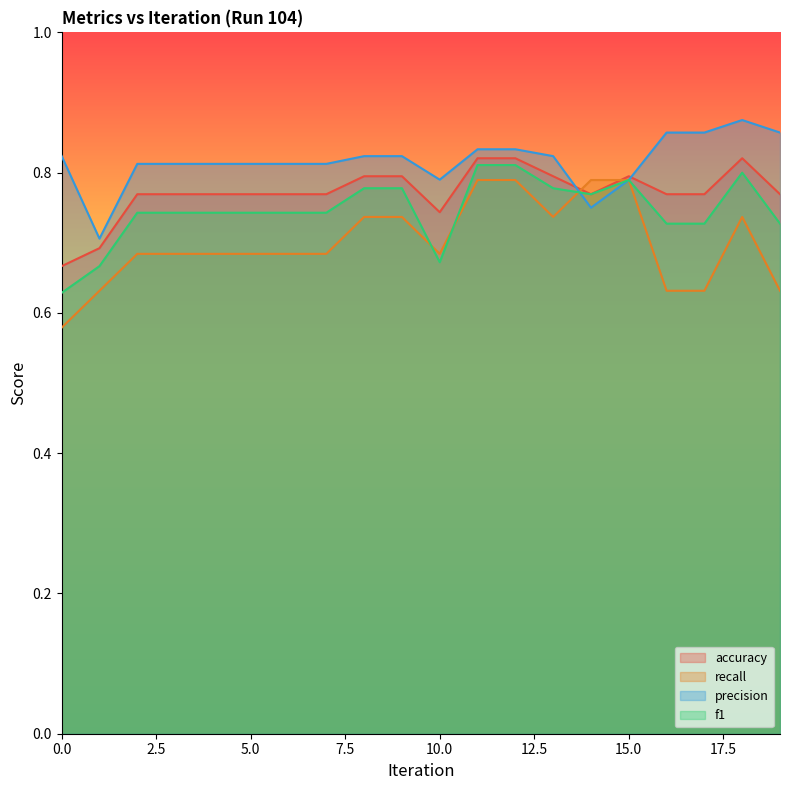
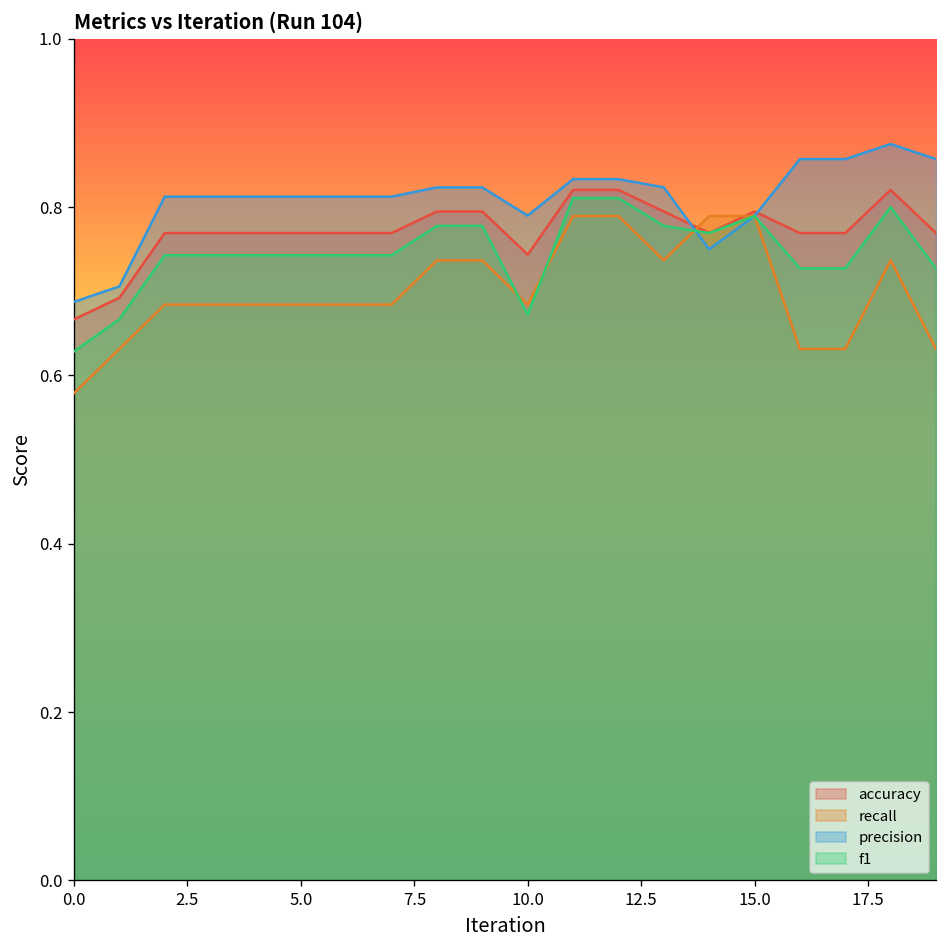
precision, 0.0: 0.82 -> 0.69
